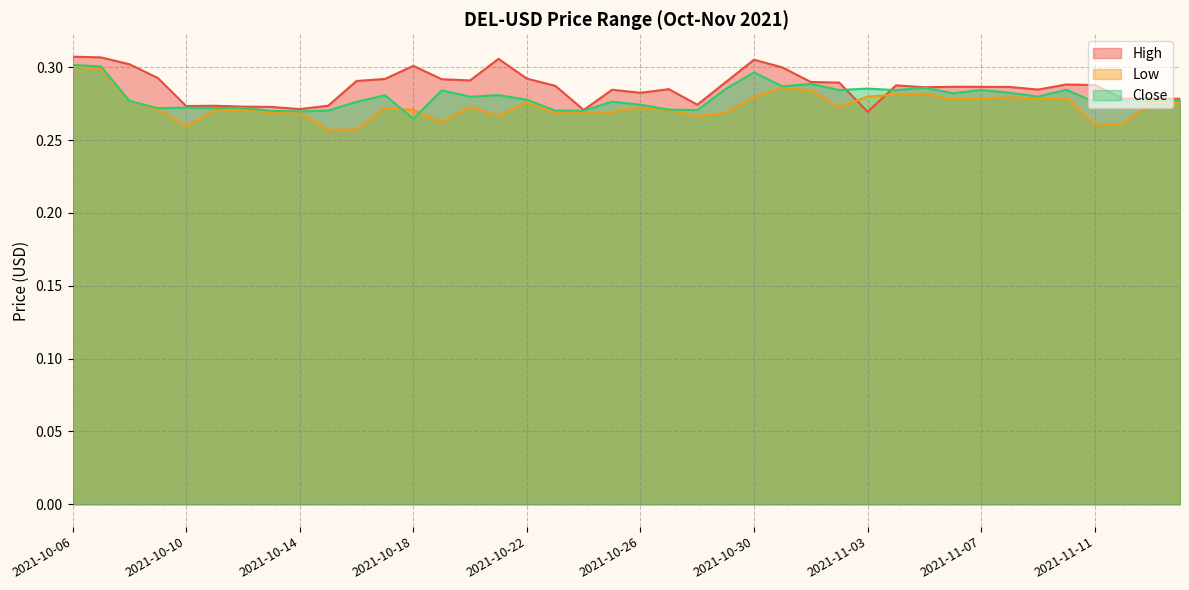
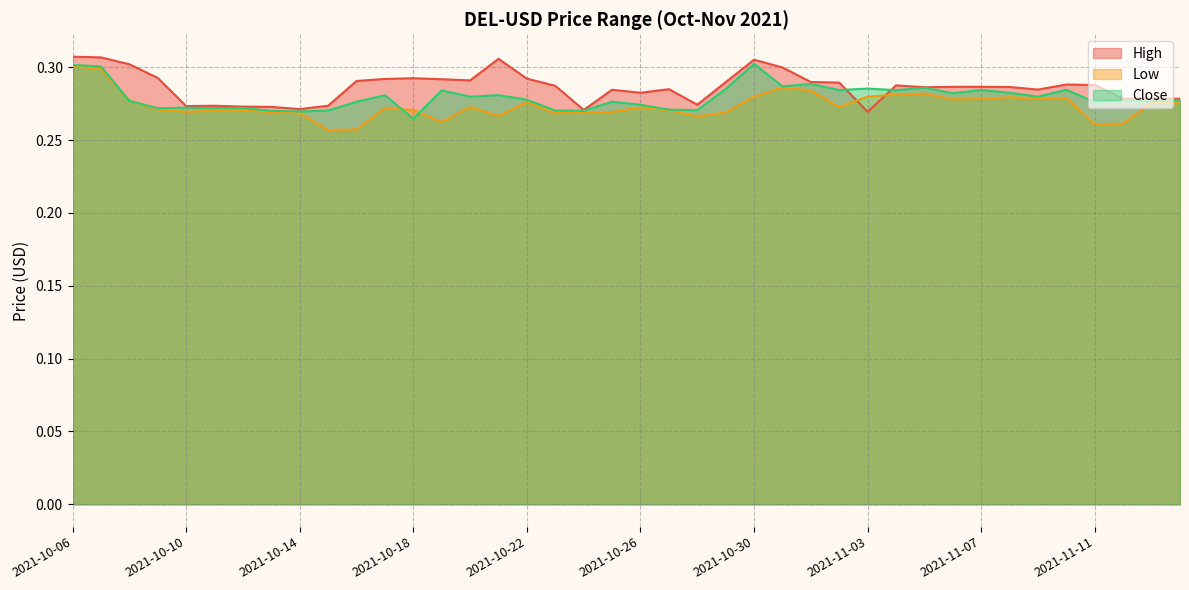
Low, 2021-10-10: 0.260 -> 0.270
High, 2021-10-18: 0.301 -> 0.293
Close, 2021-10-30: 0.297 -> 0.302
